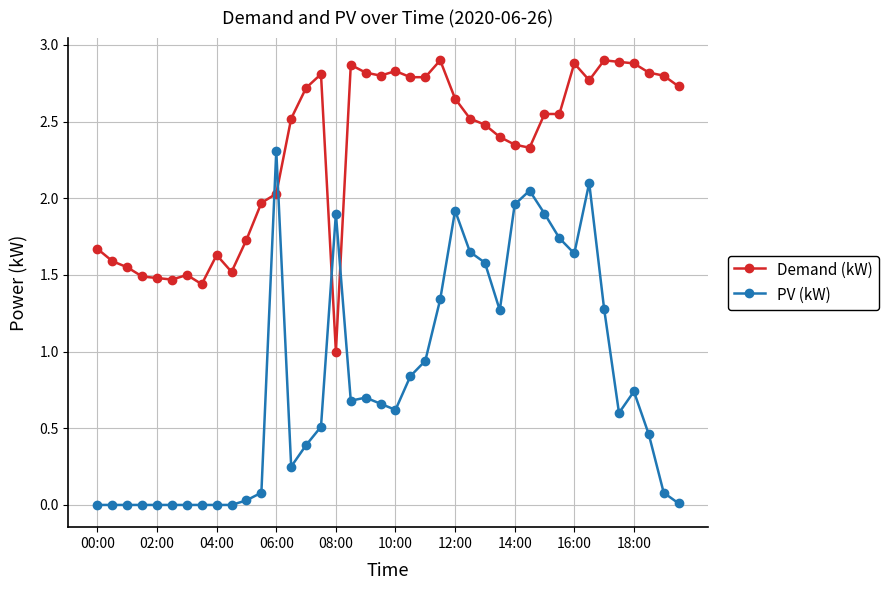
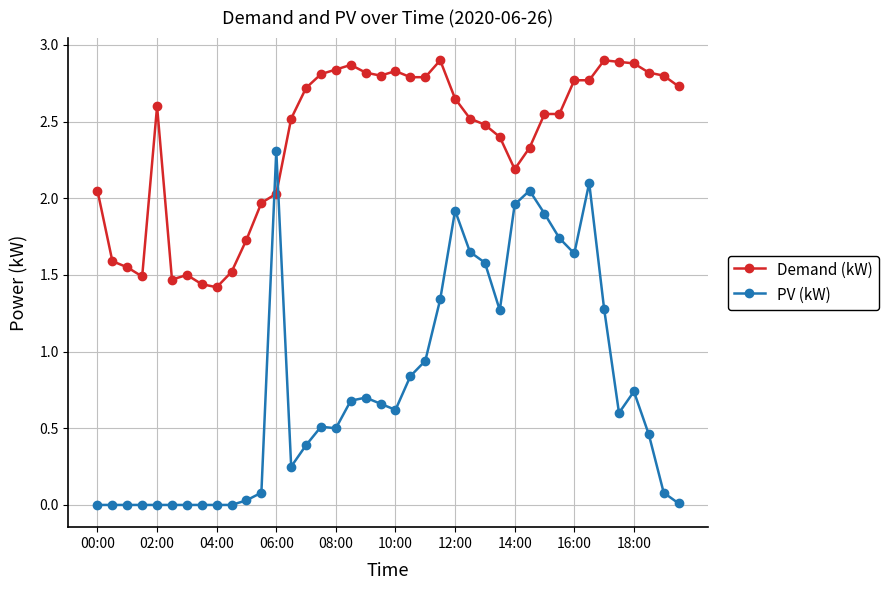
Demand (kW), 00:00: 1.67 -> 2.05
Demand (kW), 02:00: 1.48 -> 2.60
Demand (kW), 04:00: 1.63 -> 1.42
Demand (kW), 08:00: 1.00 -> 2.84
PV (kW), 08:00: 1.9 -> 0.5
Demand (kW), 14:00: 2.35 -> 2.19
Demand (kW), 16:00: 2.88 -> 2.77
